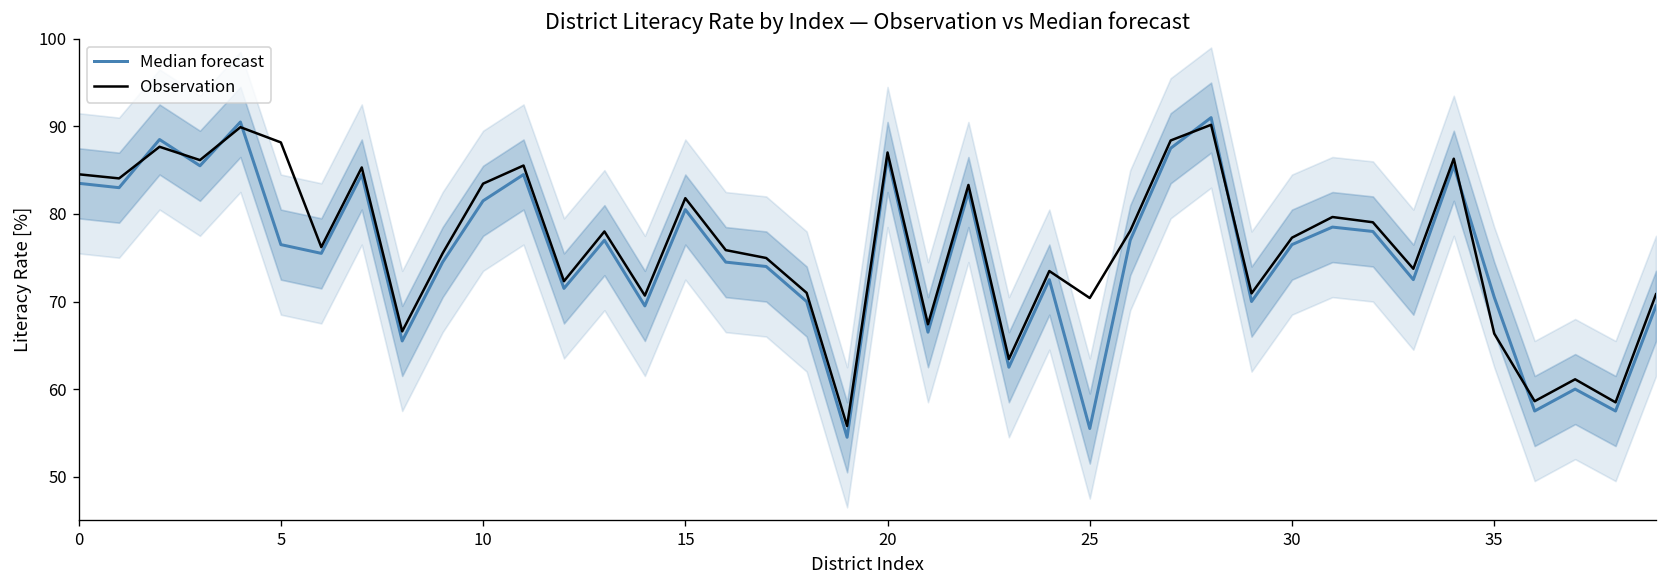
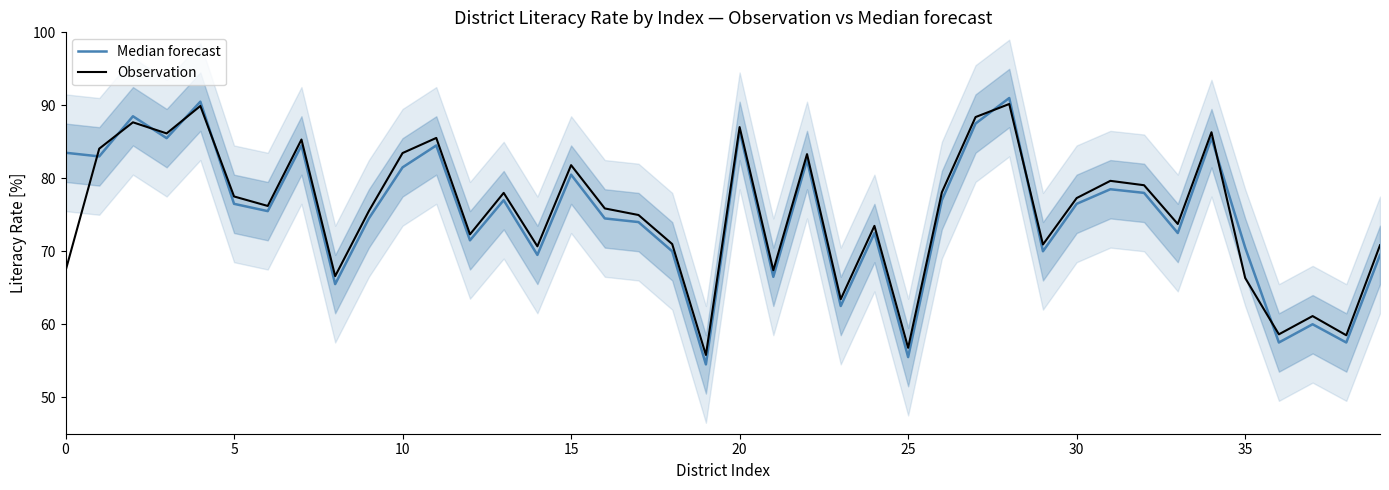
Observation, 0: 85 -> 67
Observation, 5: 88 -> 78
Observation, 25: 70 -> 57
